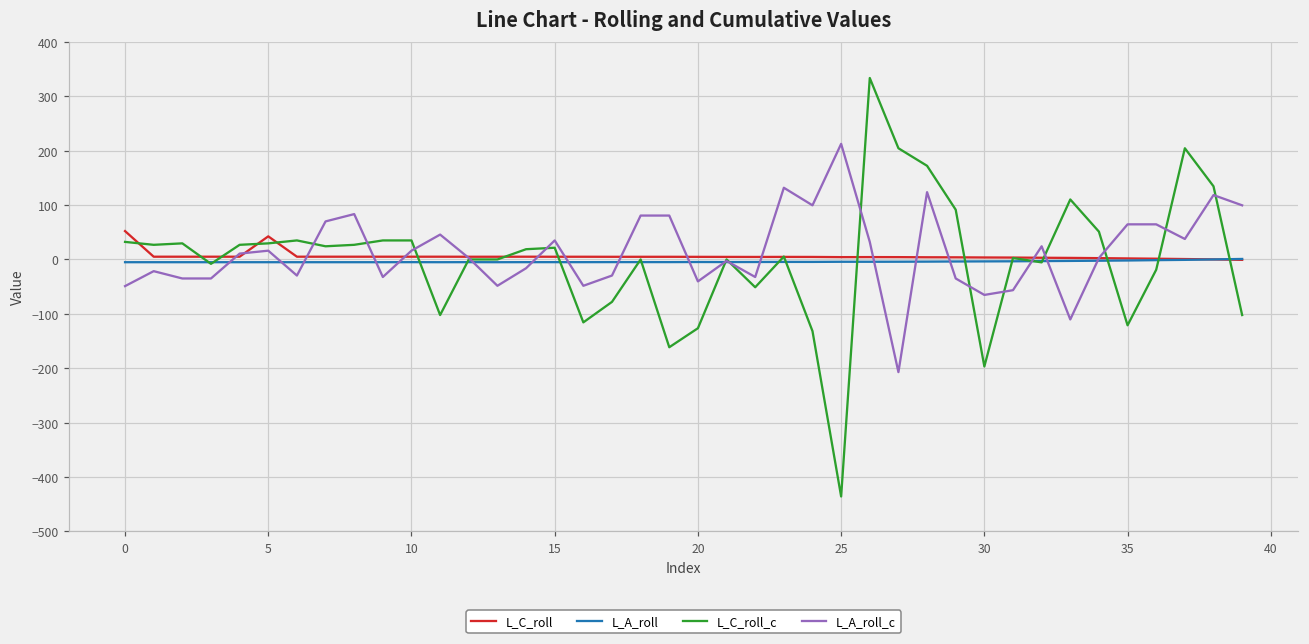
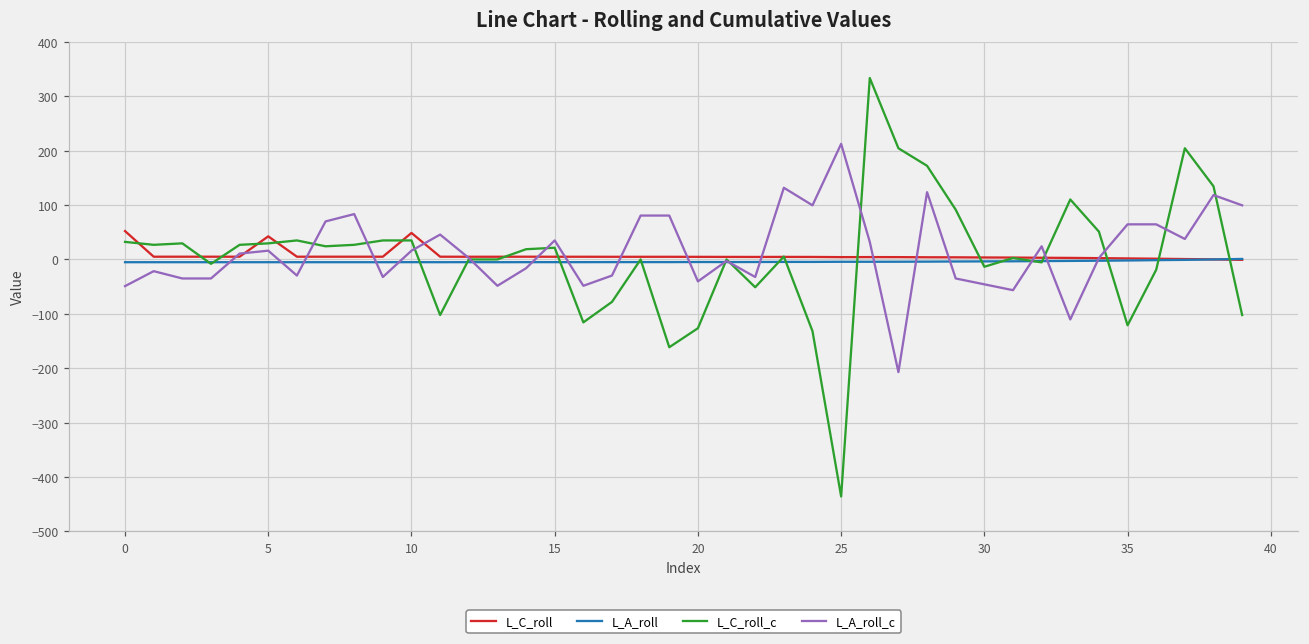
L_C_roll, 10: 10 -> 50
L_C_roll_c, 30: -200 -> -10
L_A_roll_c, 30: -70 -> -50
